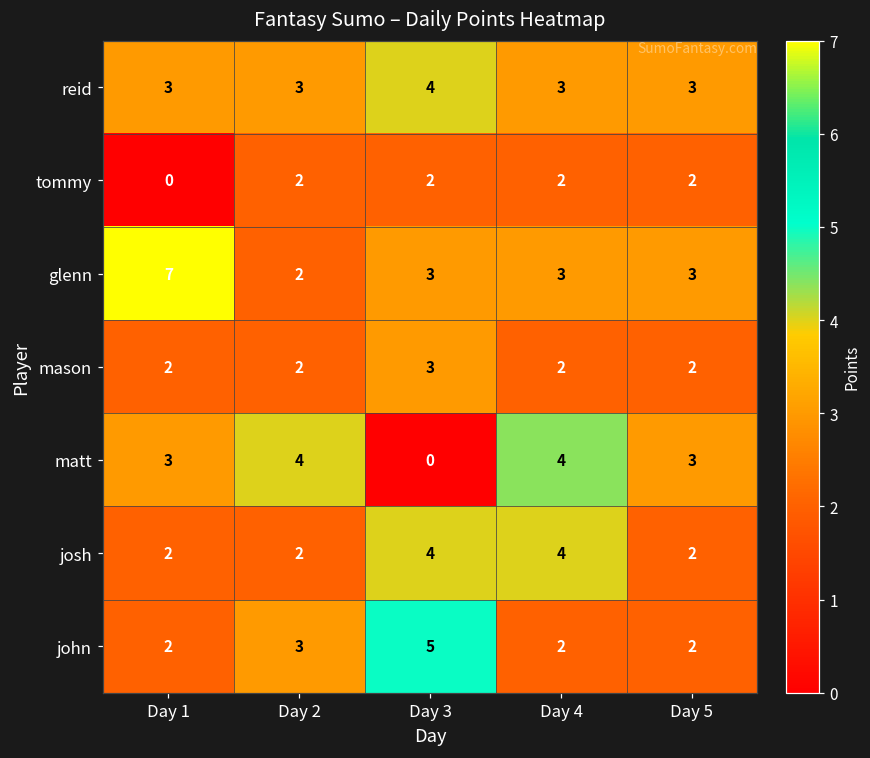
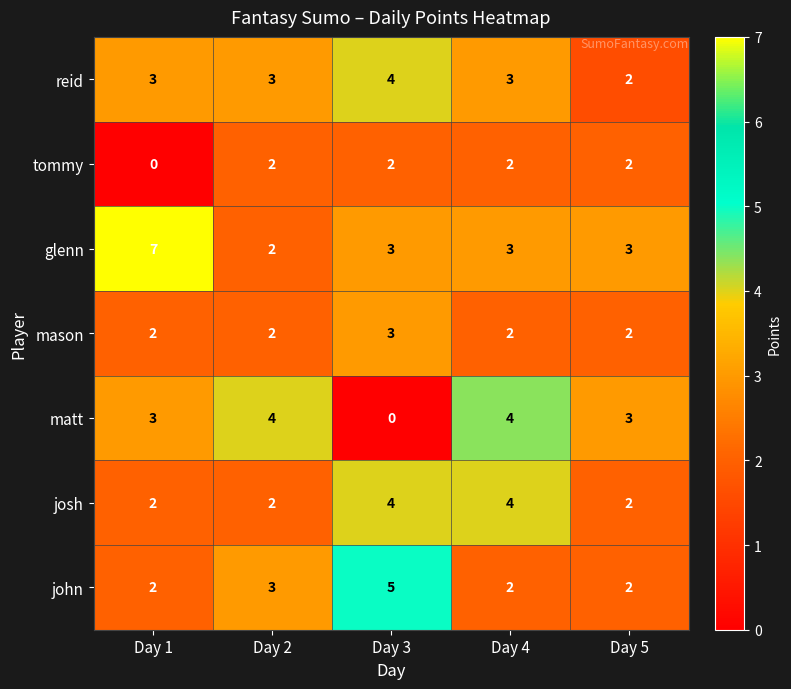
reid, Day 5: 3 -> 2
